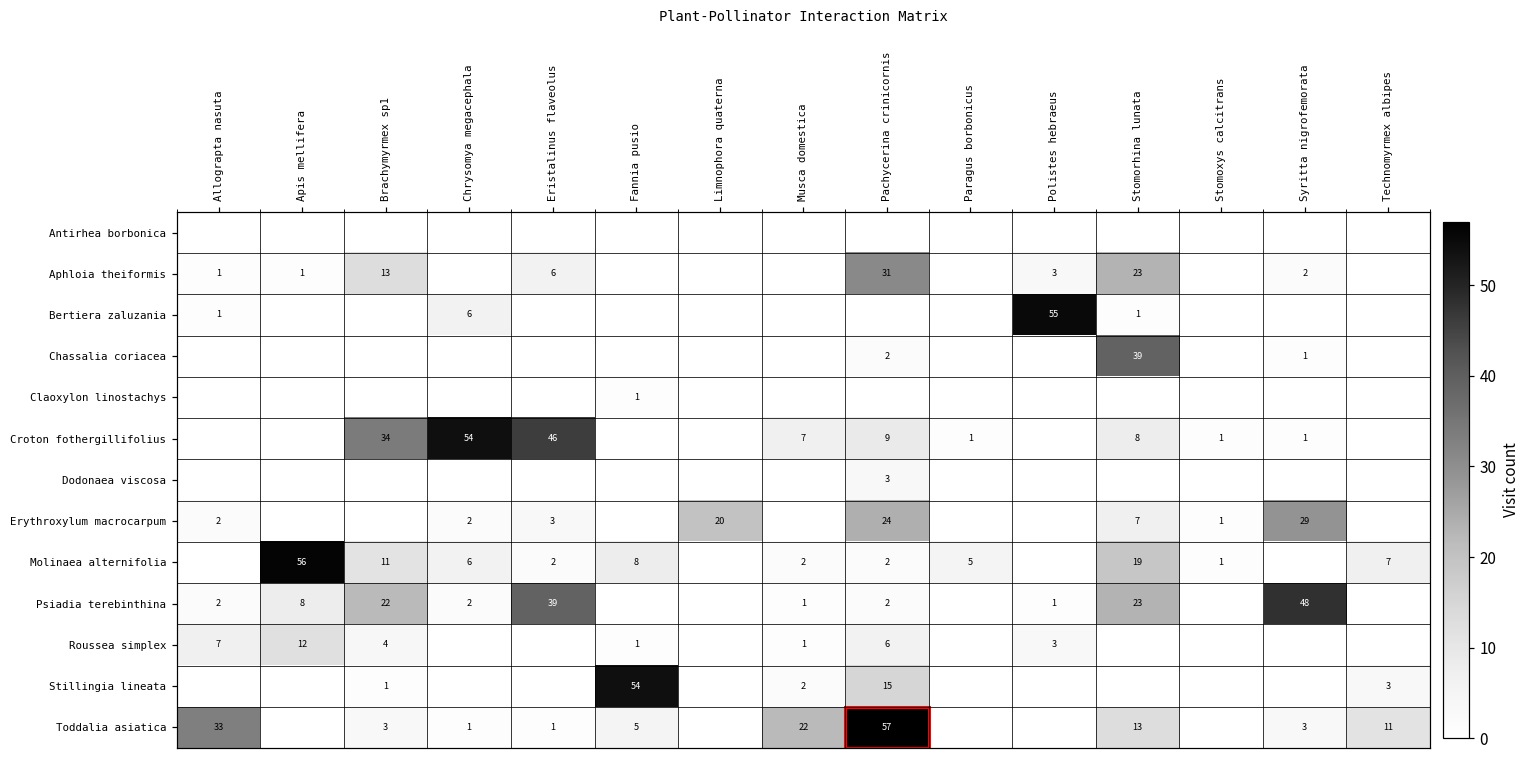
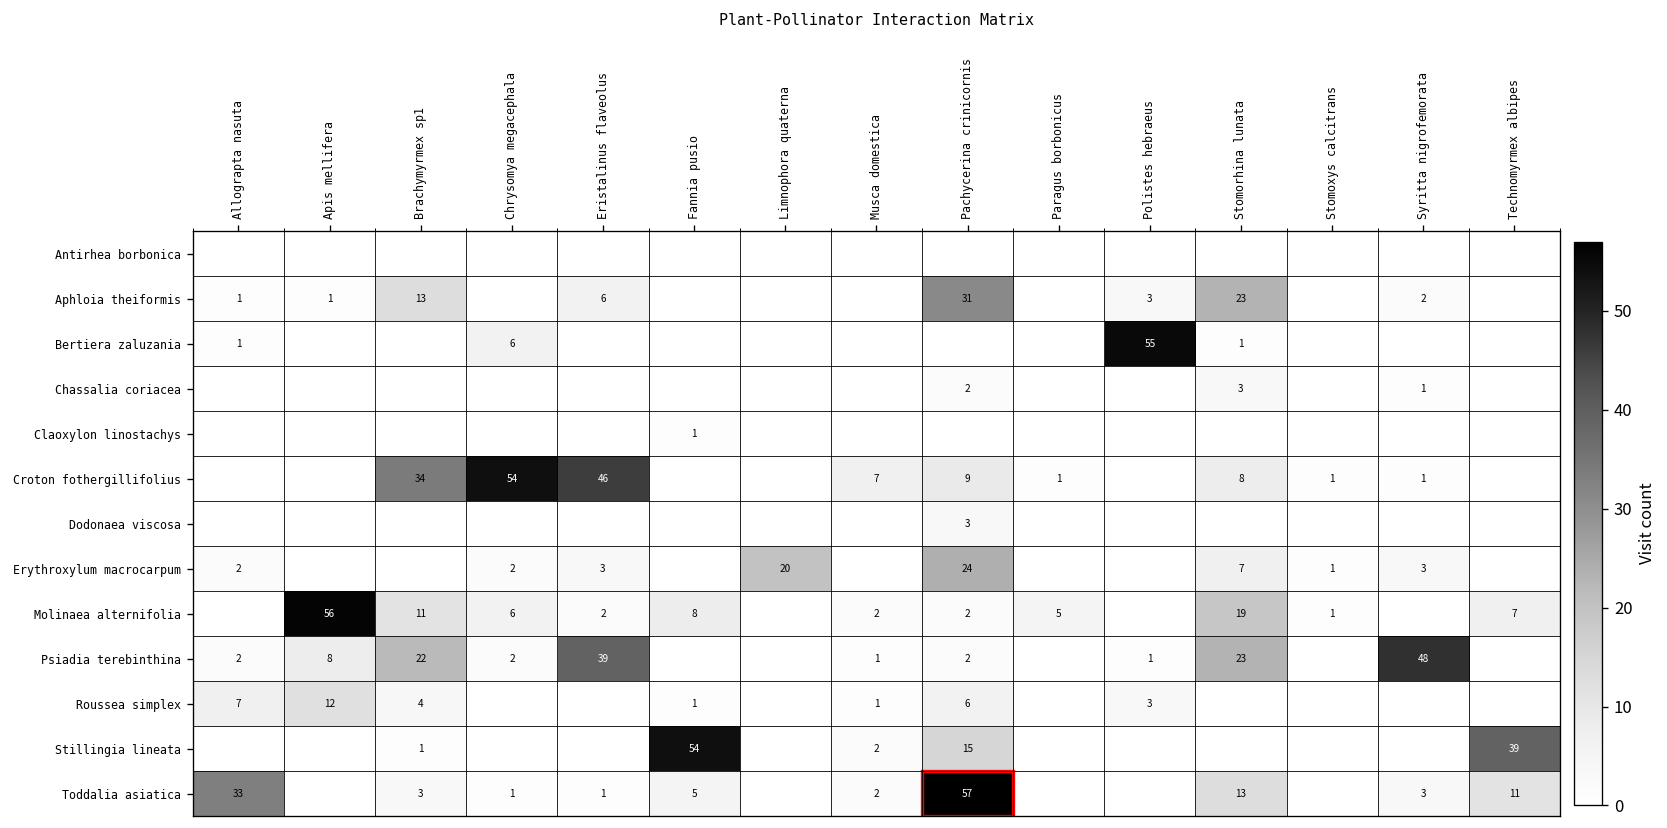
Chassalia coriacea, Stomorhina lunata: 39 -> 3
Erythroxylum macrocarpum, Syritta nigrofemorata: 29 -> 3
Stillingia lineata, Technomyrmex albipes: 3 -> 39
Toddalia asiatica, Musca domestica: 22 -> 2
